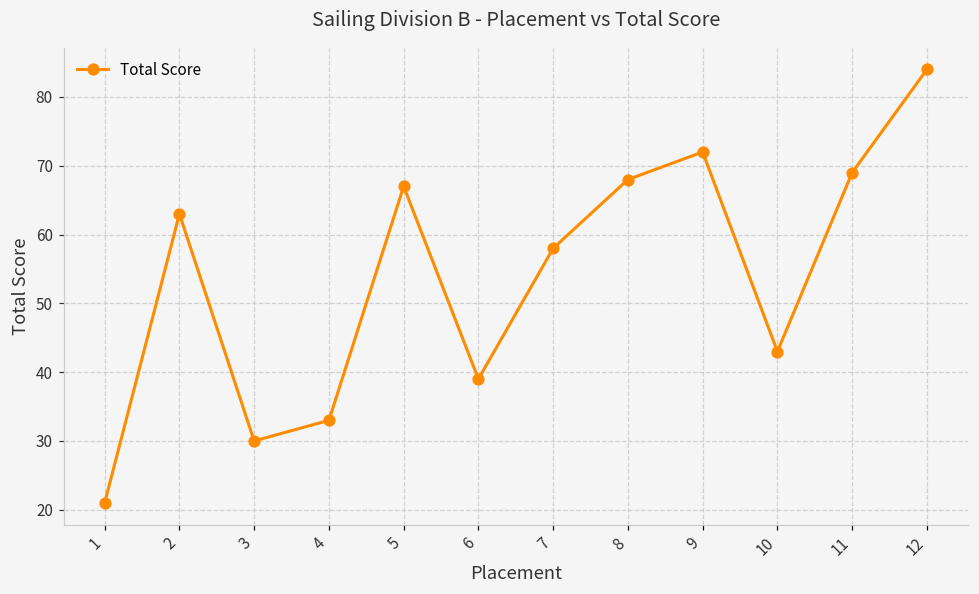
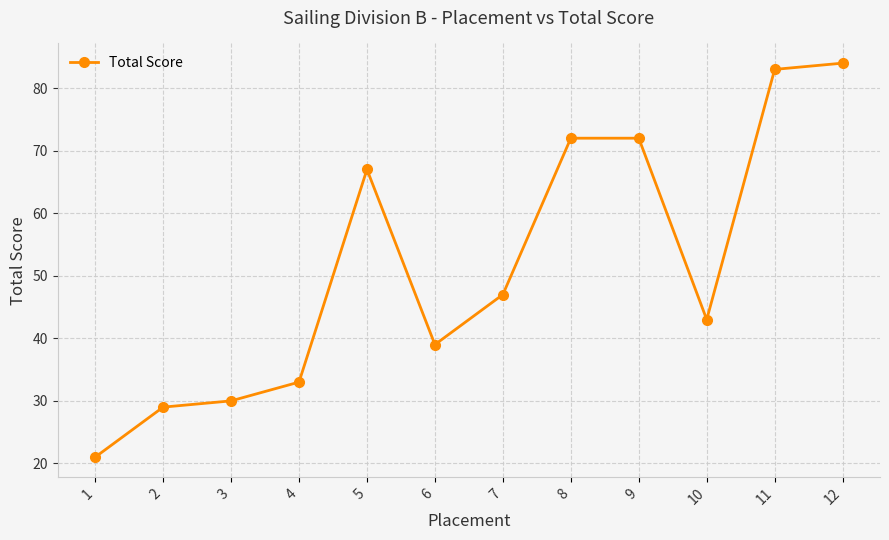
2: 63 -> 29
7: 58 -> 47
8: 68 -> 72
11: 69 -> 83
